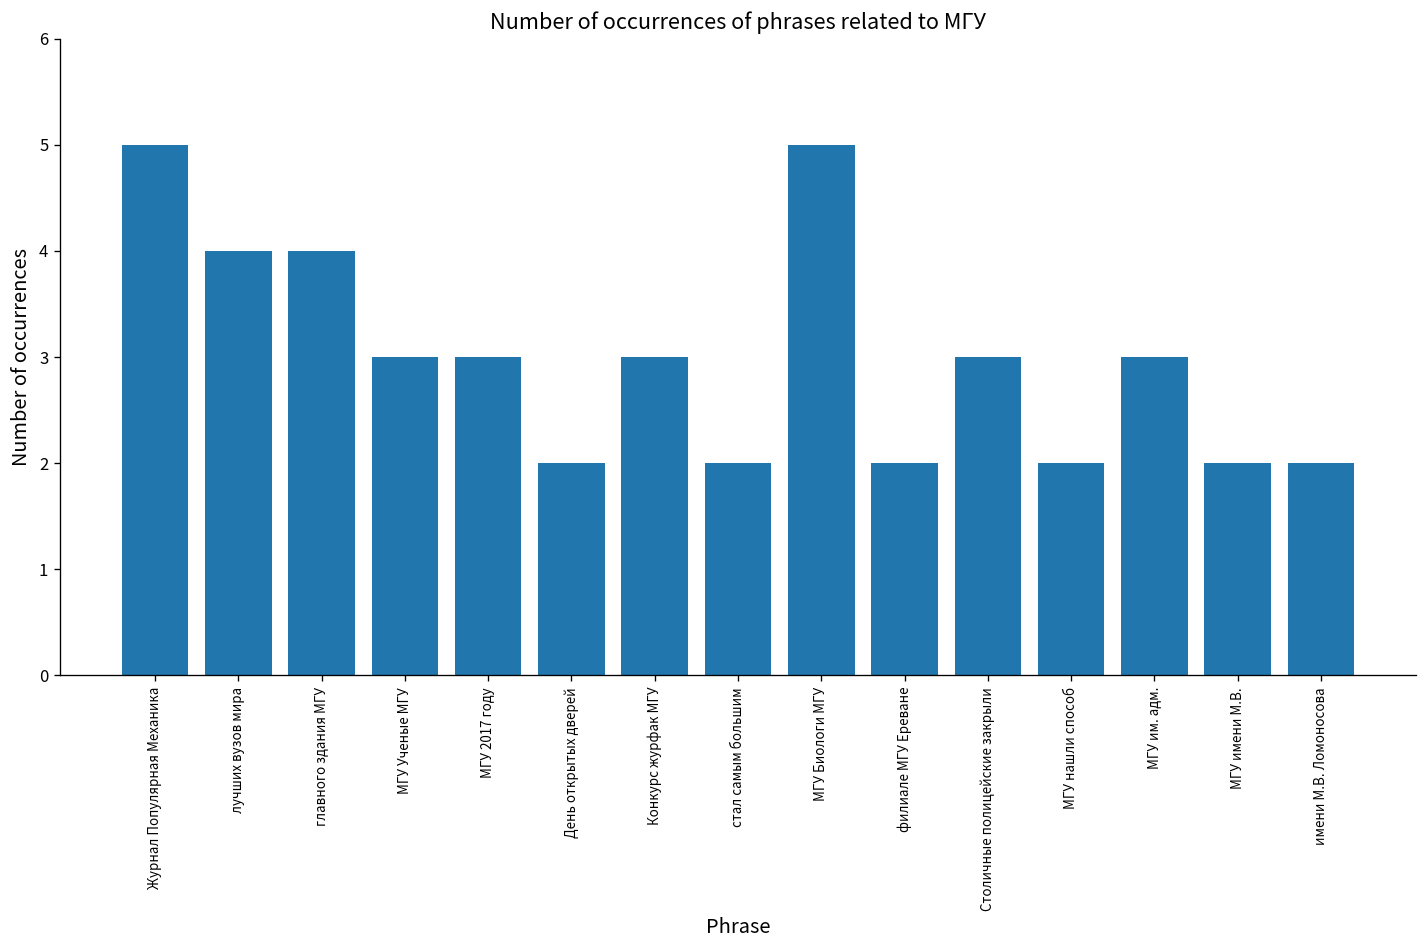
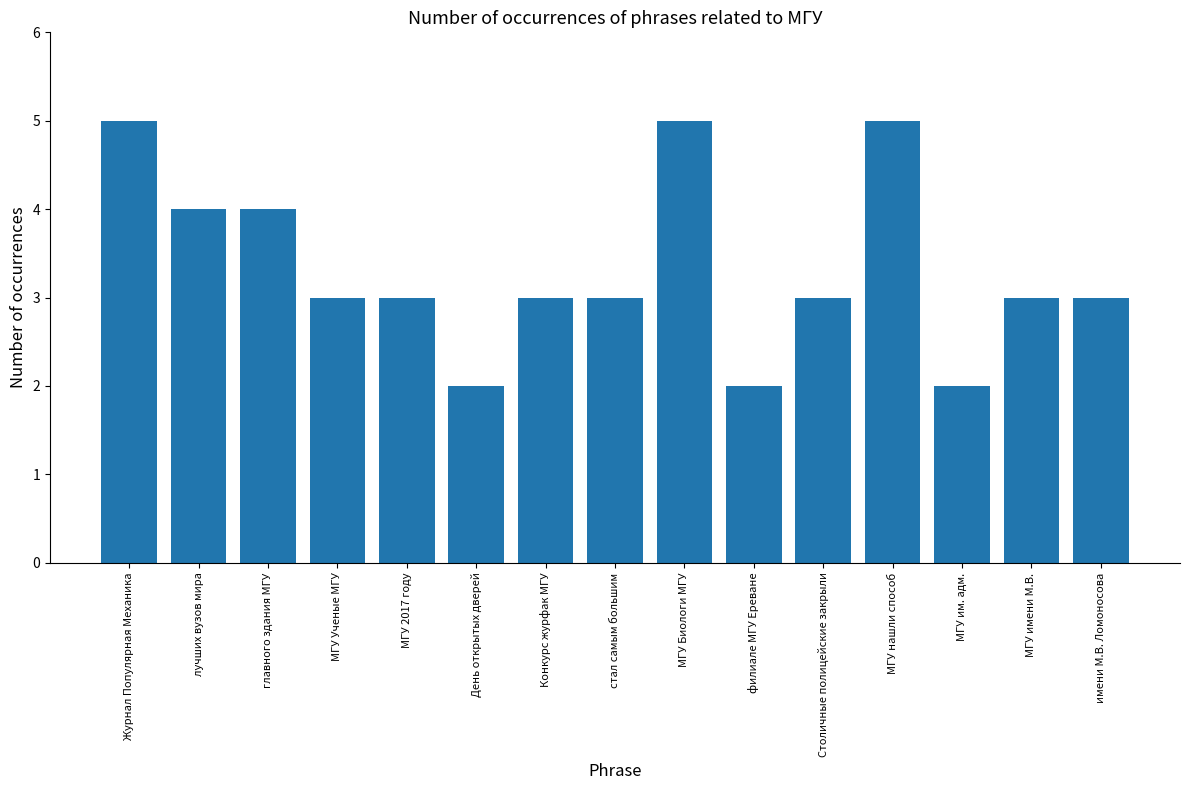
стал самым большим: 2 -> 3
МГУ нашли способ: 2 -> 5
МГУ им. адм.: 3 -> 2
МГУ имени М.В.: 2 -> 3
имени М.В. Ломоносова: 2 -> 3
